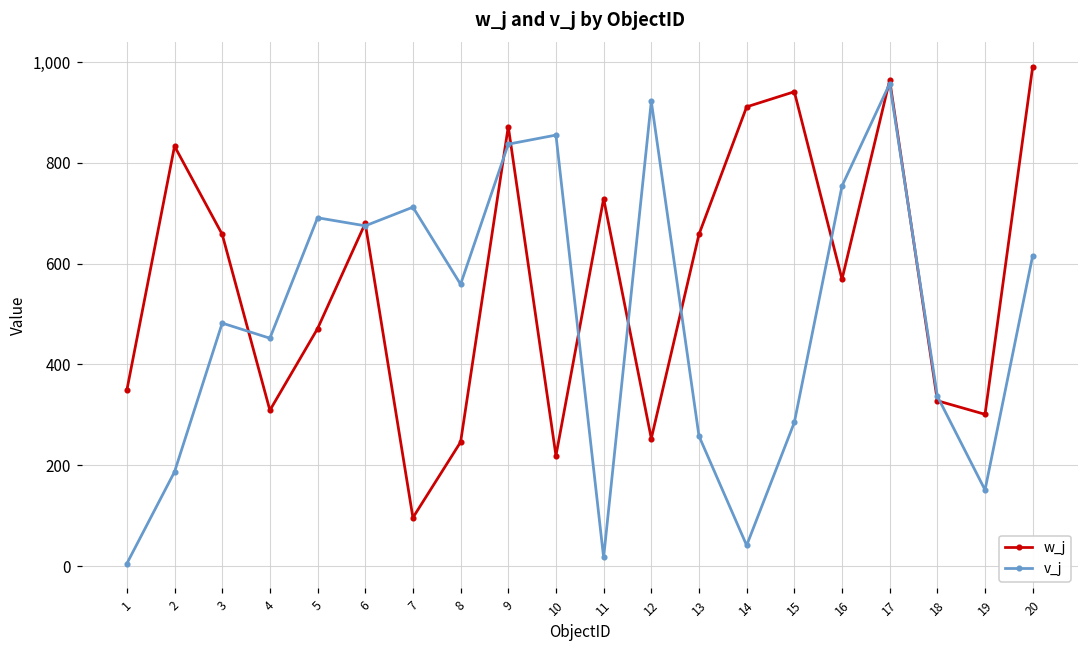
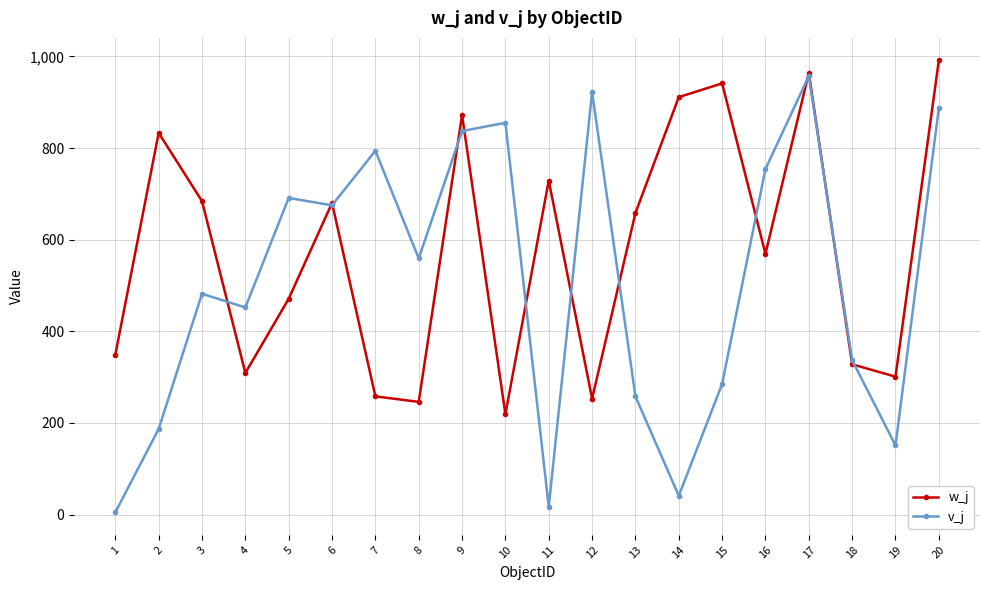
w_j, 3: 660 -> 680
w_j, 7: 100 -> 260
v_j, 7: 710 -> 790
v_j, 20: 620 -> 890
